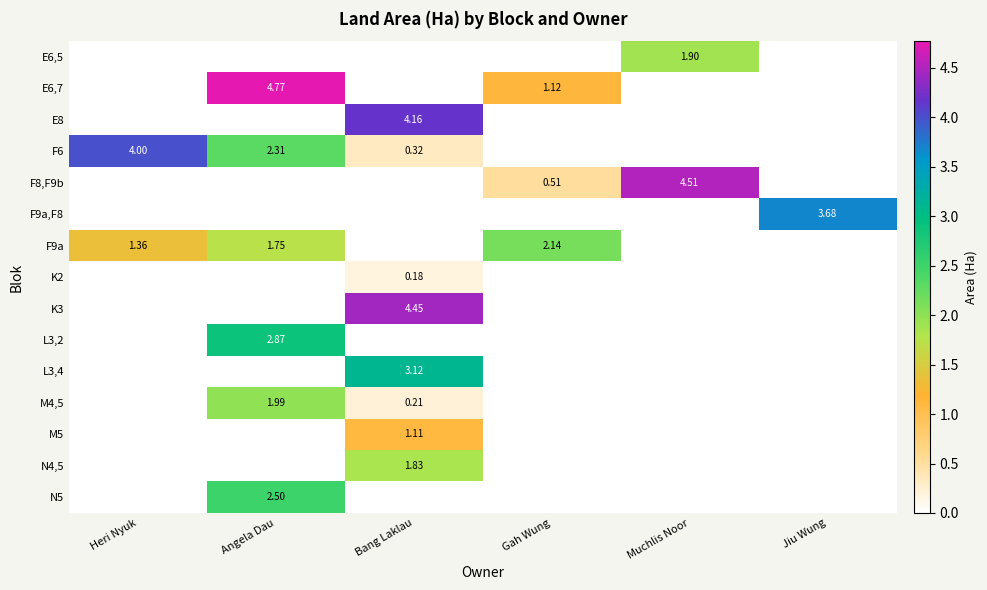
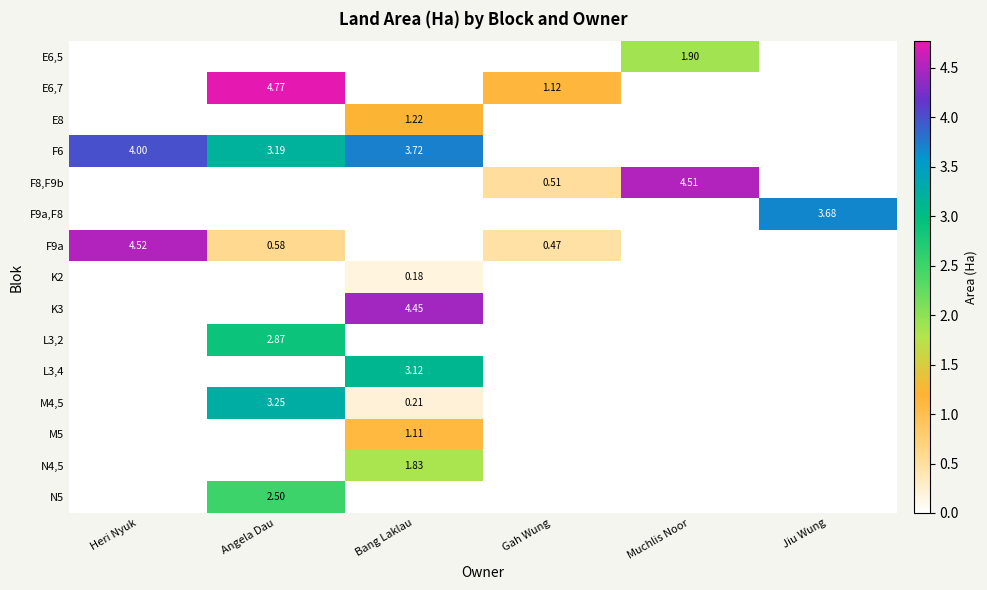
E8, Bang Laklau: 4.16 -> 1.22
F6, Angela Dau: 2.31 -> 3.19
F6, Bang Laklau: 0.32 -> 3.72
F9a, Heri Nyuk: 1.36 -> 4.52
F9a, Angela Dau: 1.75 -> 0.58
F9a, Gah Wung: 2.14 -> 0.47
M4,5, Angela Dau: 1.99 -> 3.25
